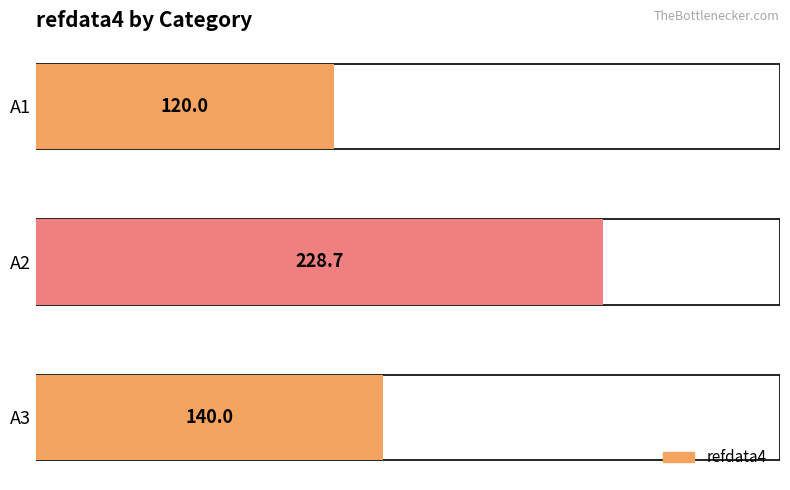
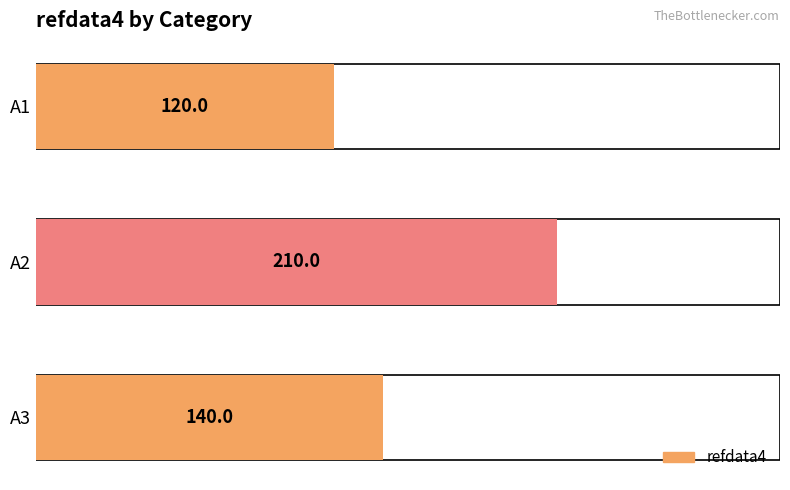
refdata4, A2: 228.7 -> 210.0
